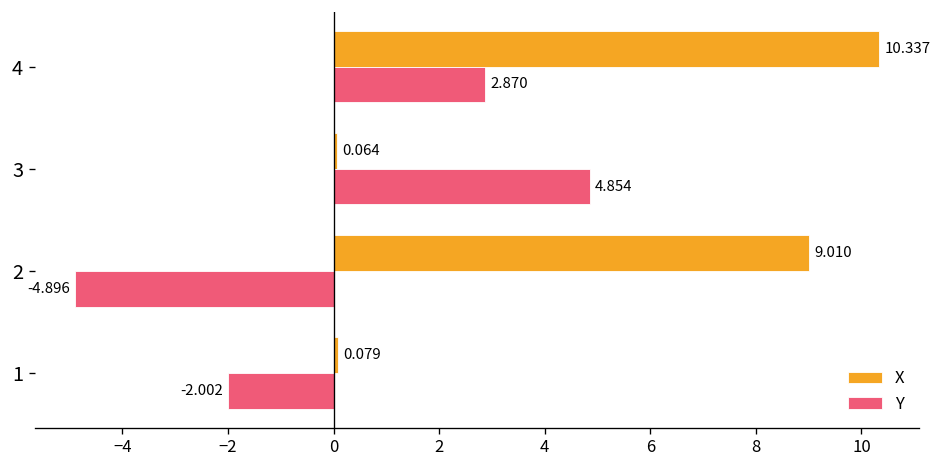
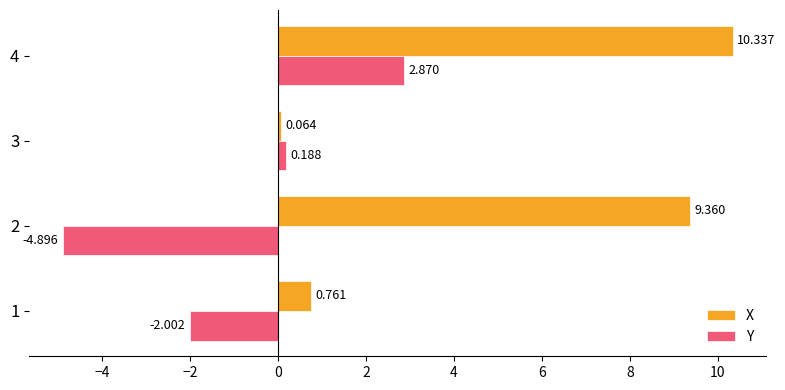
Y, 3: 4.854 -> 0.188
X, 2: 9.010 -> 9.360
X, 1: 0.079 -> 0.761
